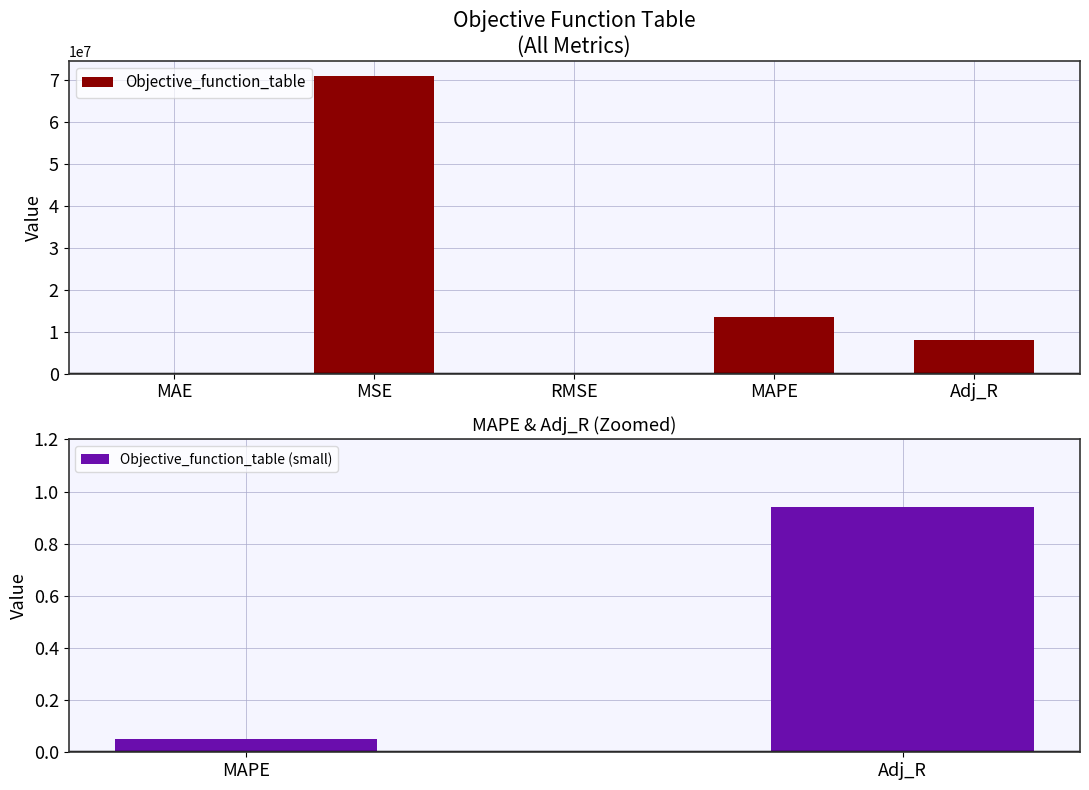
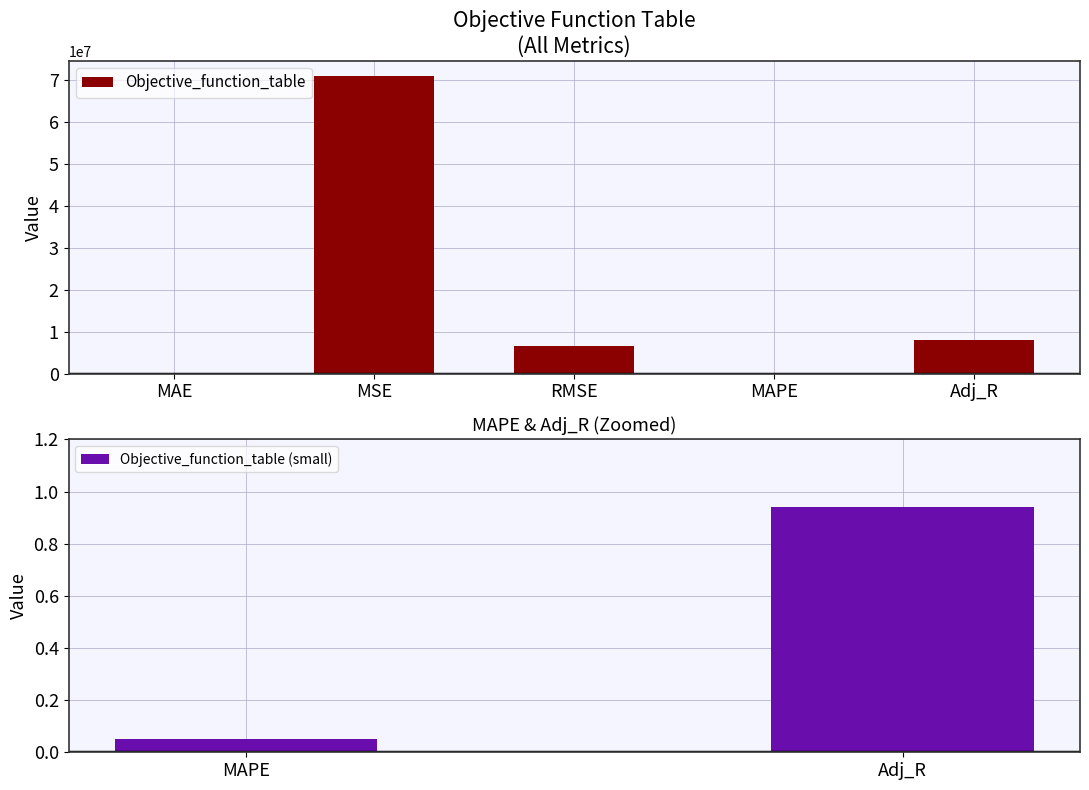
Objective Function Table (All Metrics), RMSE: 0 -> 7000000
Objective Function Table (All Metrics), MAPE: 14000000 -> 0
